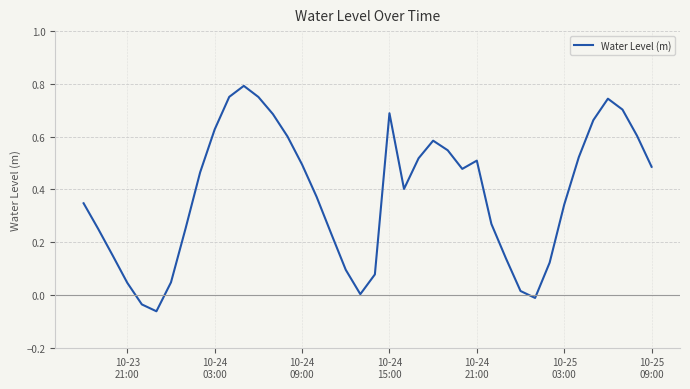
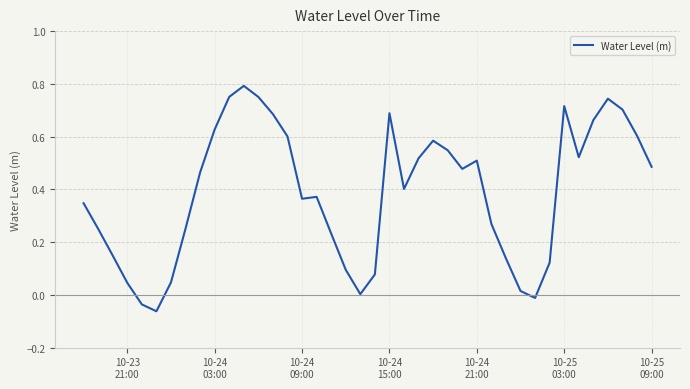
10-24 09:00: 0.49 -> 0.36
10-25 03:00: 0.34 -> 0.72
